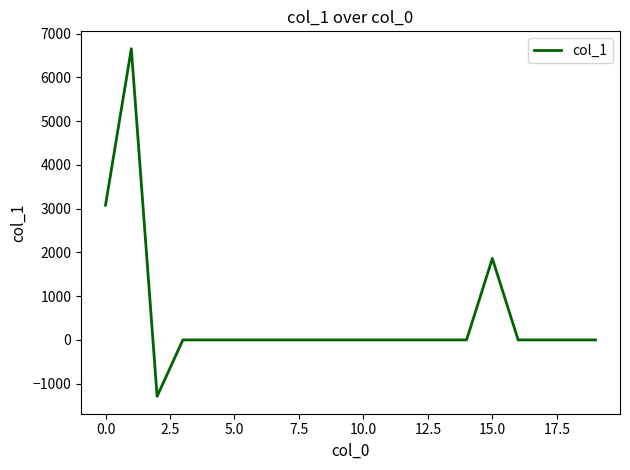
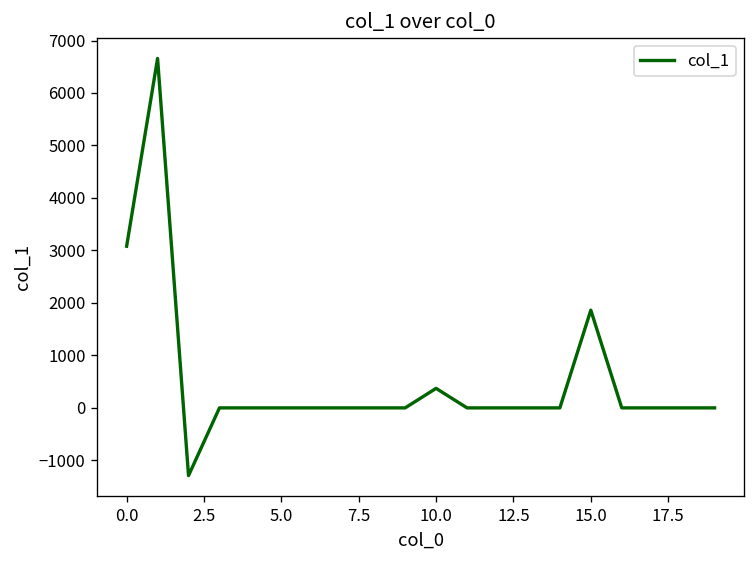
10.0: 0 -> 400
